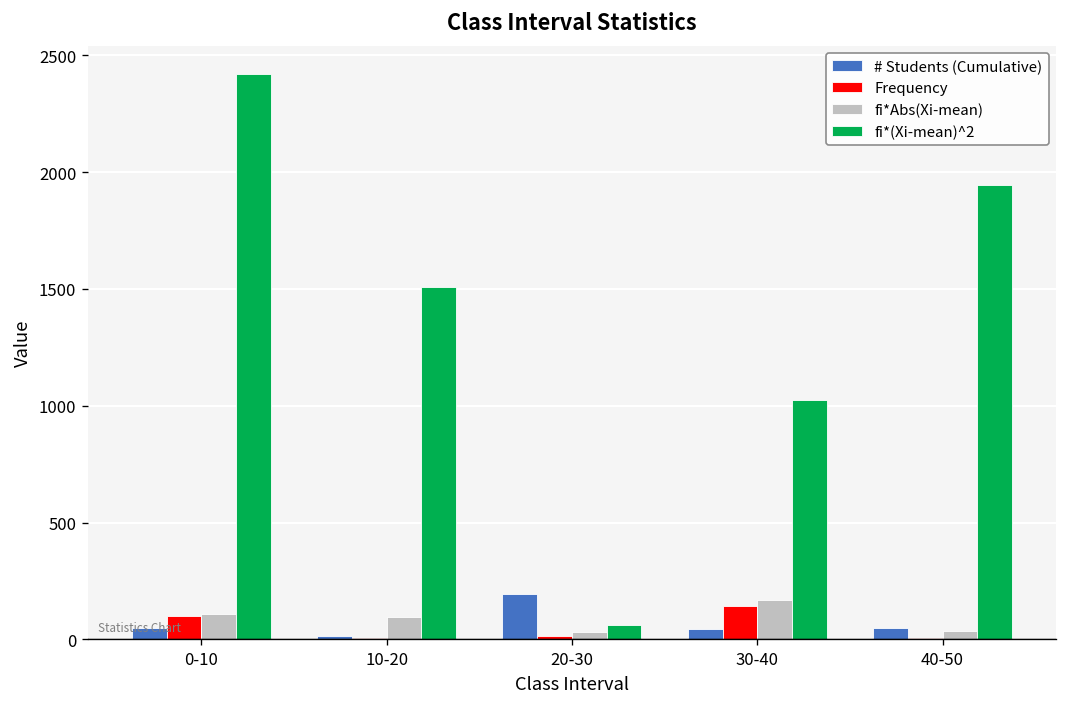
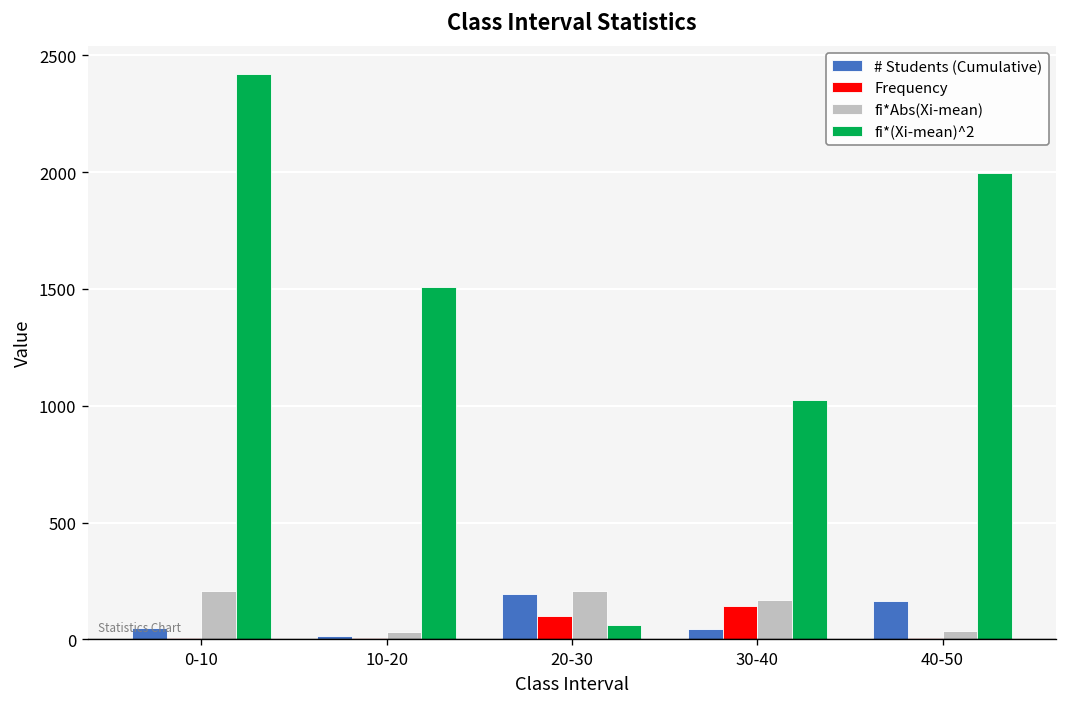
Frequency, 0-10: 100 -> 10
fi*Abs(Xi-mean), 0-10: 110 -> 210
fi*Abs(Xi-mean), 10-20: 100 -> 30
Frequency, 20-30: 20 -> 100
fi*Abs(Xi-mean), 20-30: 30 -> 210
# Students (Cumulative), 40-50: 50 -> 170
fi*(Xi-mean)^2, 40-50: 1940 -> 2000
